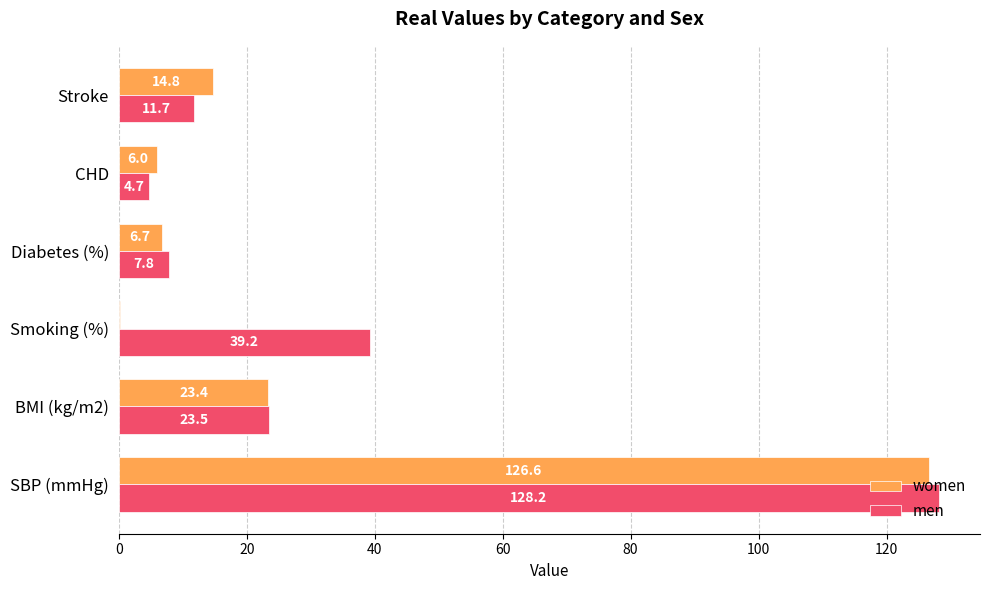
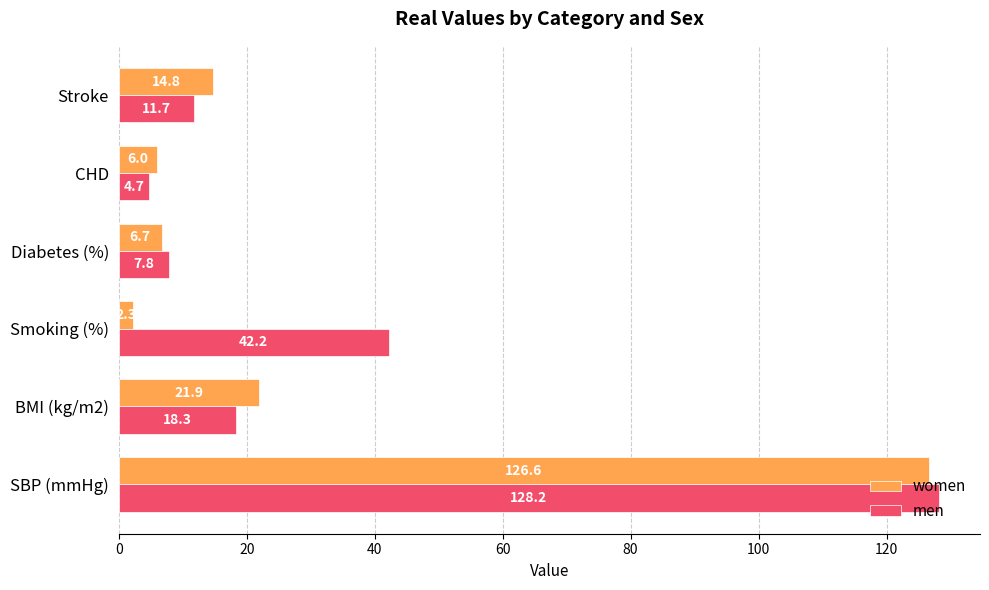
women, Smoking (%): 0 -> 2
men, Smoking (%): 39.2 -> 42.2
women, BMI (kg/m2): 23.4 -> 21.9
men, BMI (kg/m2): 23.5 -> 18.3
